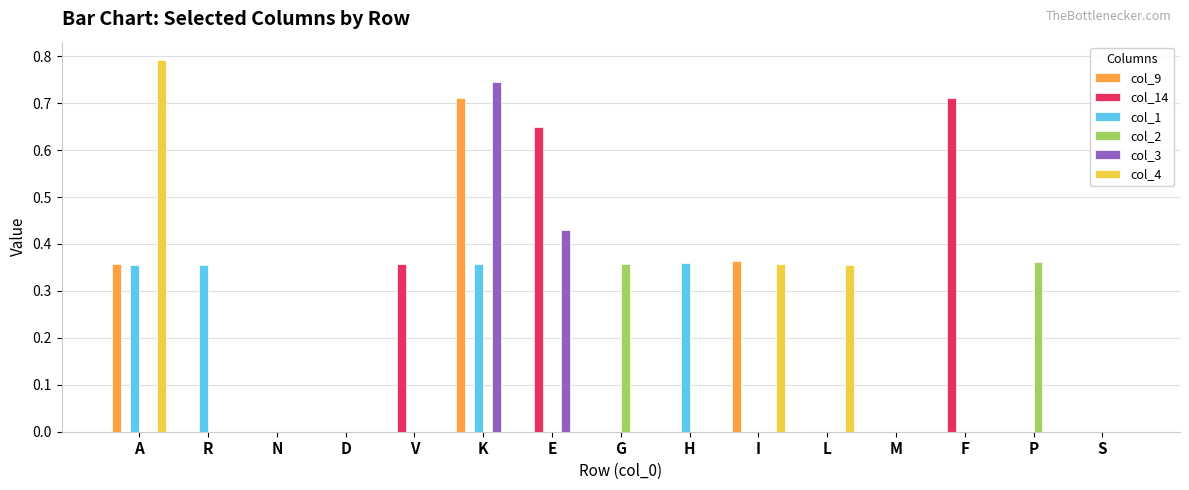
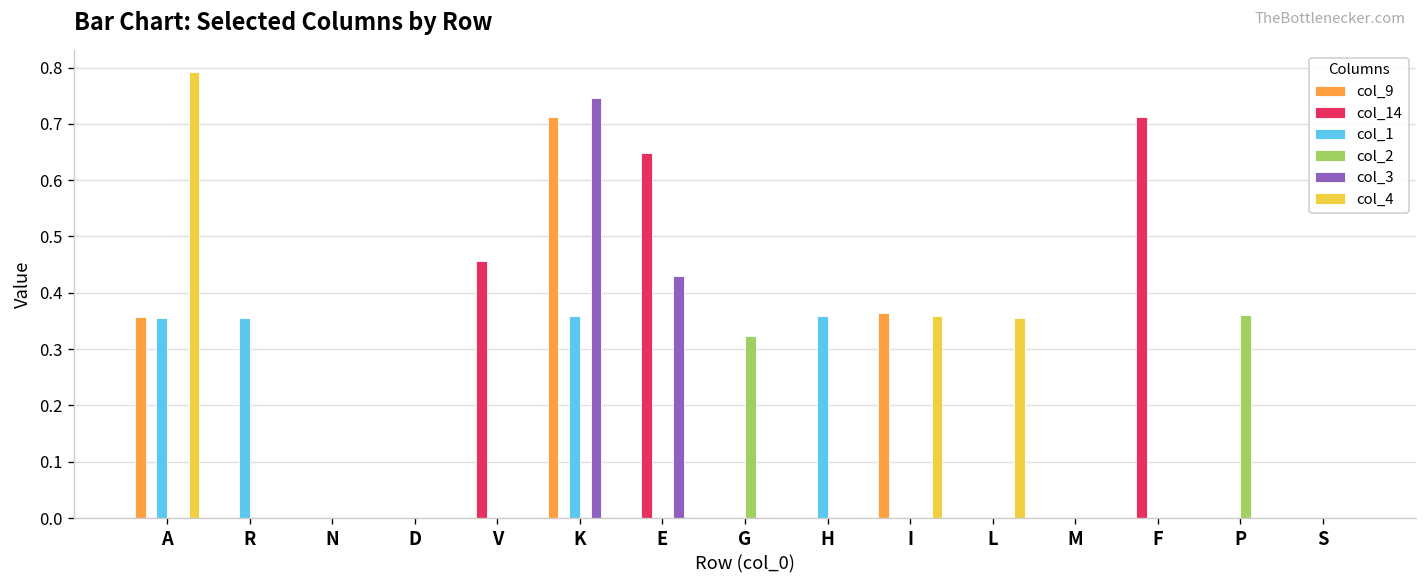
col_14, V: 0.36 -> 0.46
col_2, G: 0.36 -> 0.32
